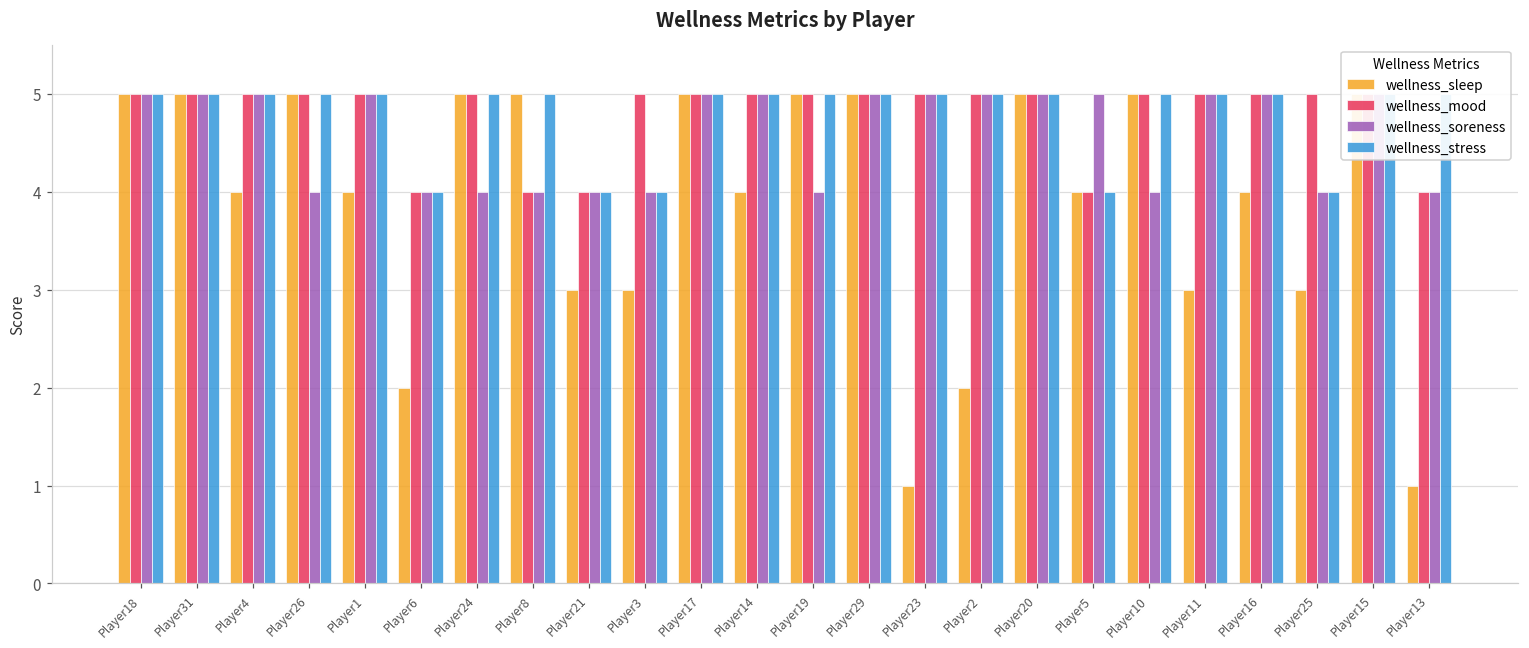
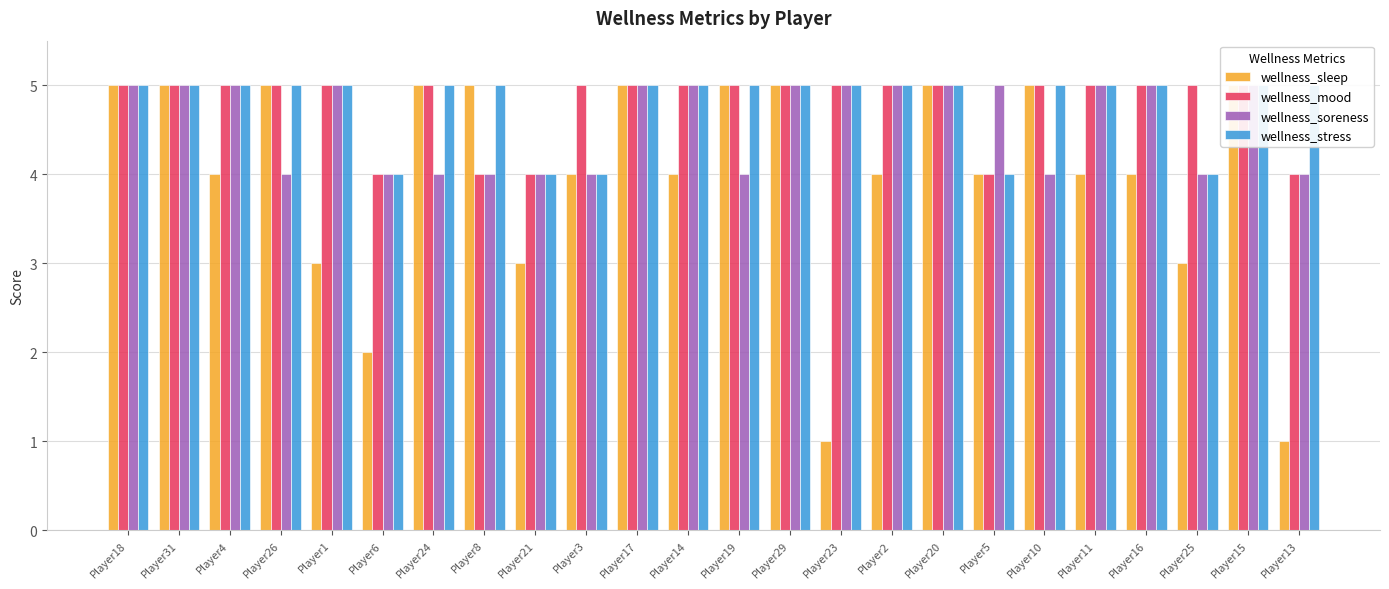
wellness_sleep, Player1: 4 -> 3
wellness_sleep, Player3: 3 -> 4
wellness_sleep, Player2: 2 -> 4
wellness_sleep, Player11: 3 -> 4
